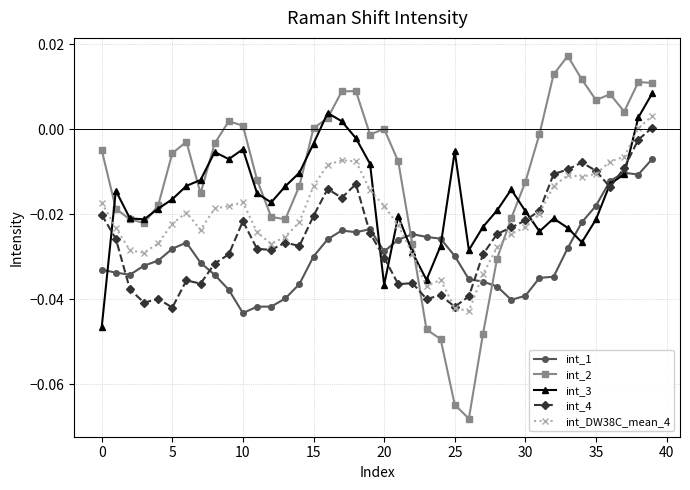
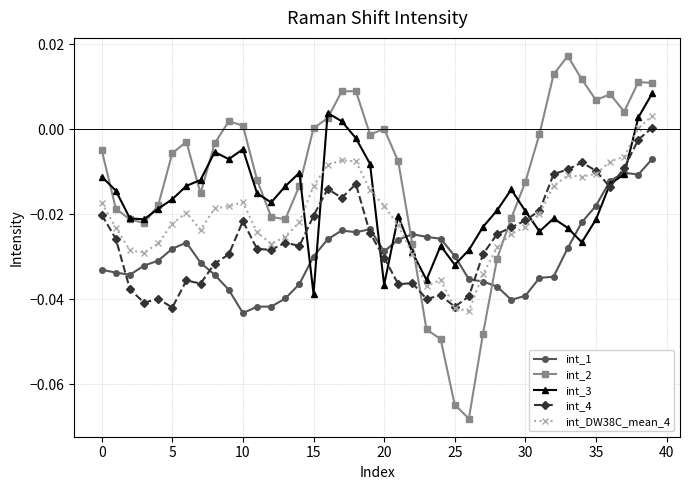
int_3, 0: -0.047 -> -0.011
int_3, 15: -0.003 -> -0.039
int_3, 25: -0.005 -> -0.032
